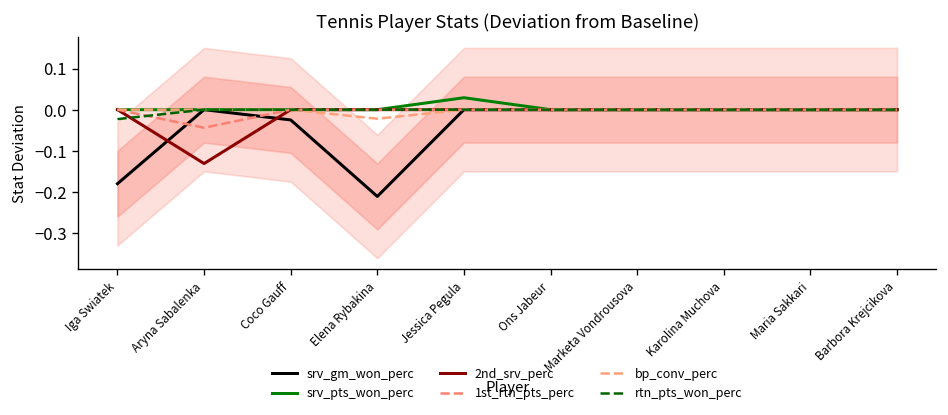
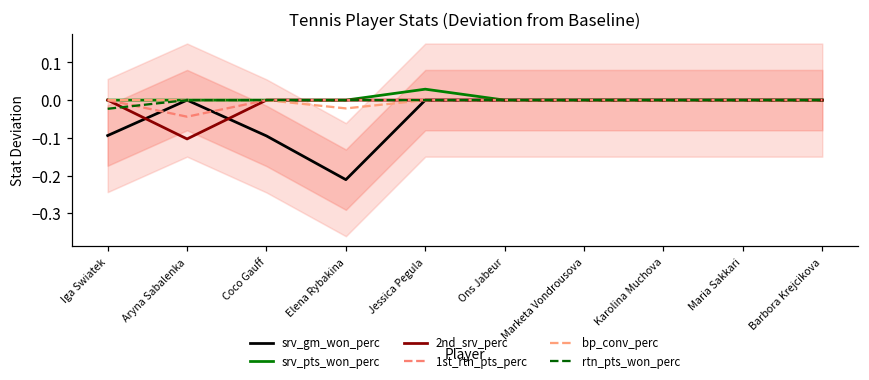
srv_gm_won_perc, Iga Swiatek: -0.18 -> -0.09
2nd_srv_perc, Aryna Sabalenka: -0.13 -> -0.10
srv_gm_won_perc, Coco Gauff: -0.03 -> -0.10
